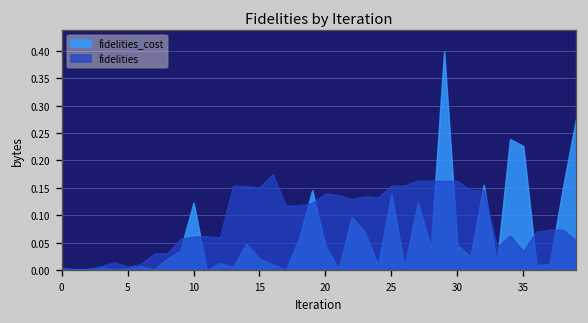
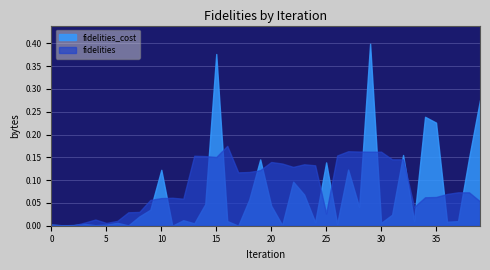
fidelities_cost, 15: 0.02 -> 0.38
fidelities, 25: 0.15 -> 0.03
fidelities_cost, 30: 0.05 -> 0.01
fidelities, 35: 0.03 -> 0.06
